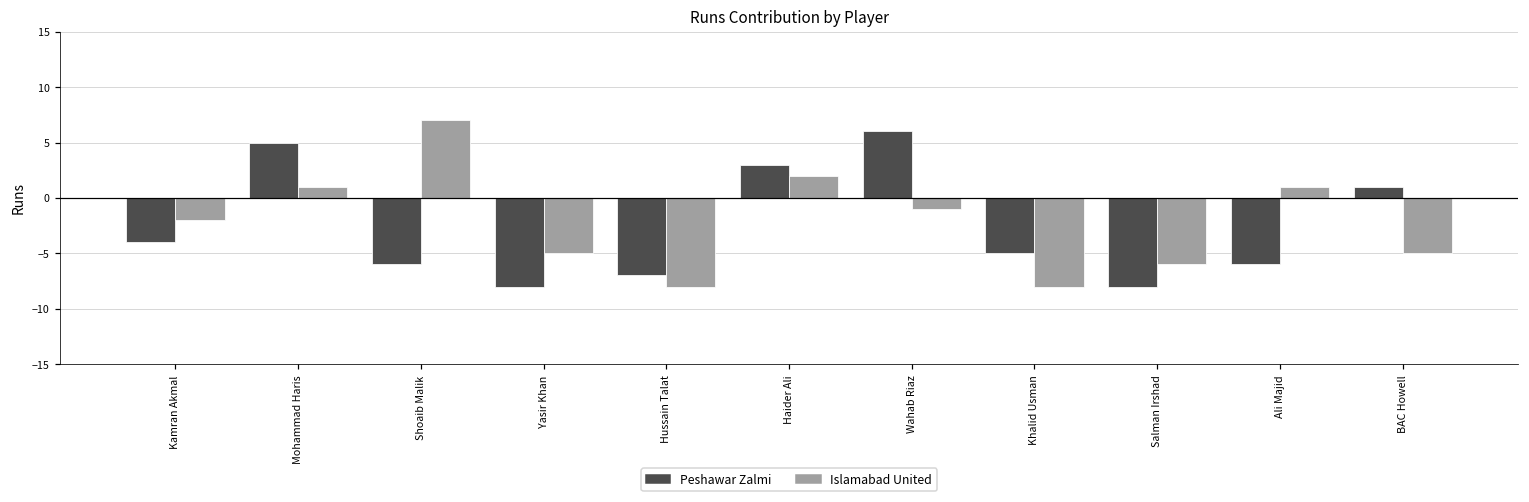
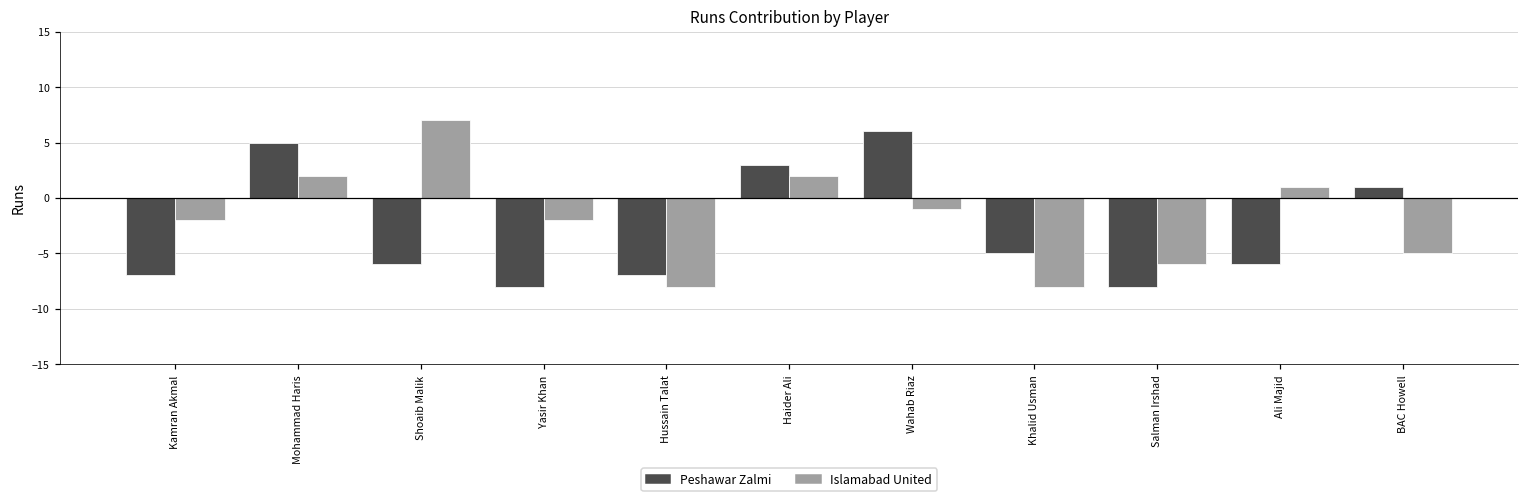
Peshawar Zalmi, Kamran Akmal: -4.0 -> -7.0
Islamabad United, Mohammad Haris: 1.0 -> 2.0
Islamabad United, Yasir Khan: -5.0 -> -2.0
